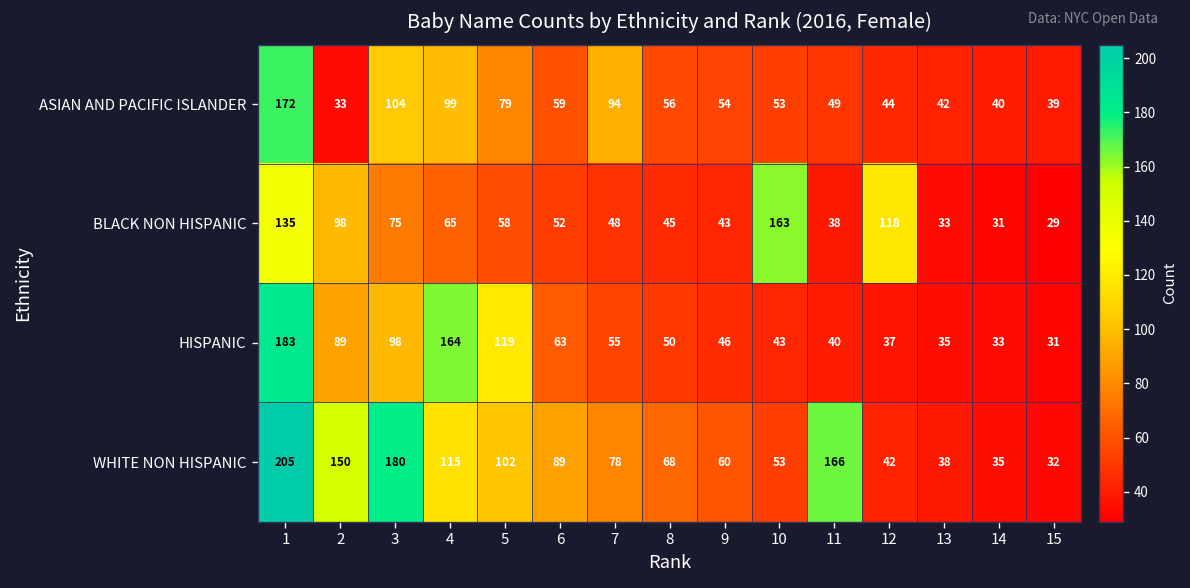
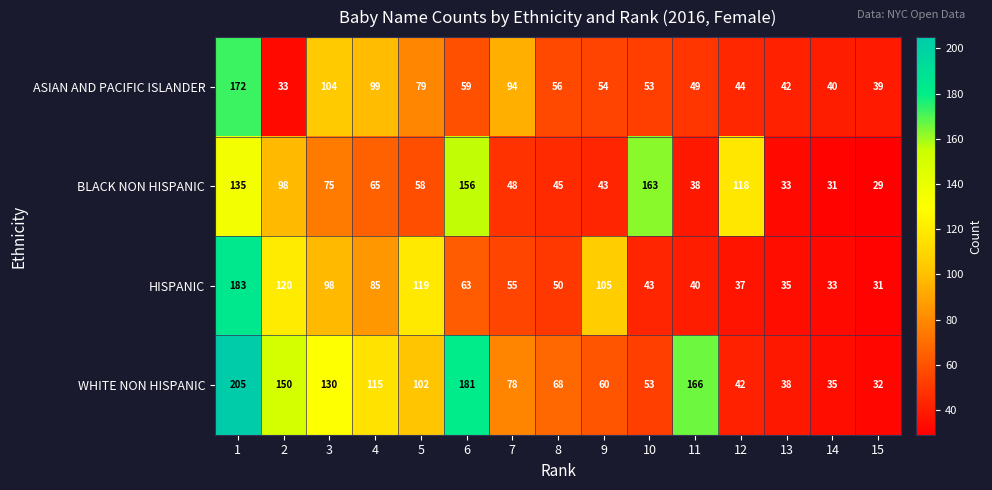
BLACK NON HISPANIC, 6: 52 -> 156
HISPANIC, 2: 89 -> 120
HISPANIC, 4: 164 -> 85
HISPANIC, 9: 46 -> 105
WHITE NON HISPANIC, 3: 180 -> 130
WHITE NON HISPANIC, 6: 89 -> 181
